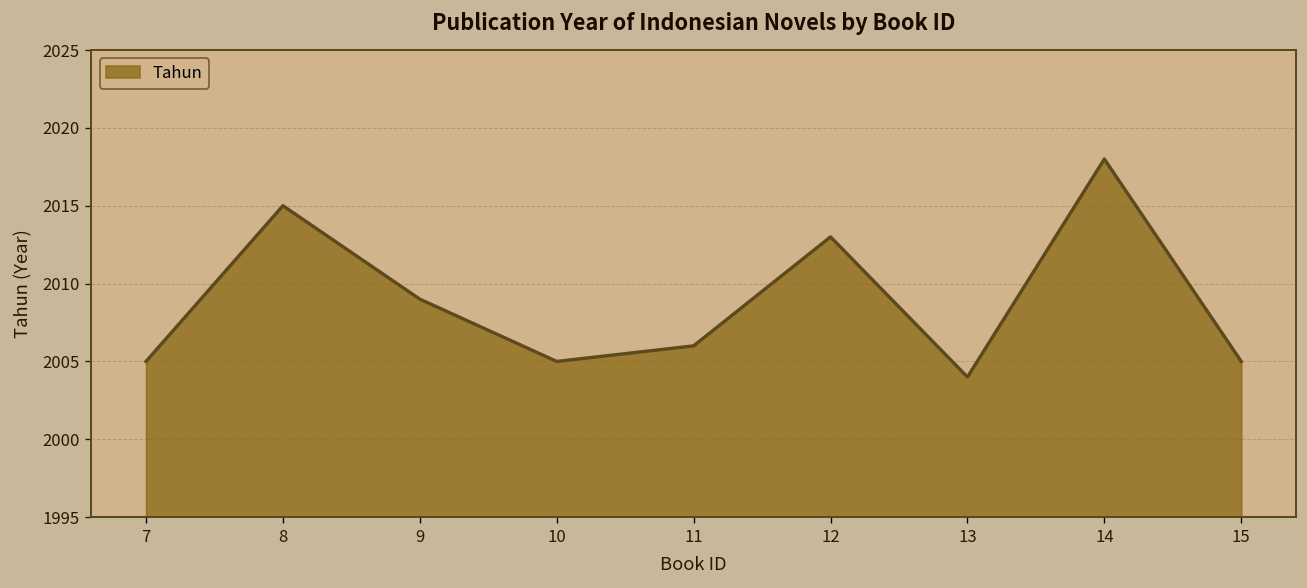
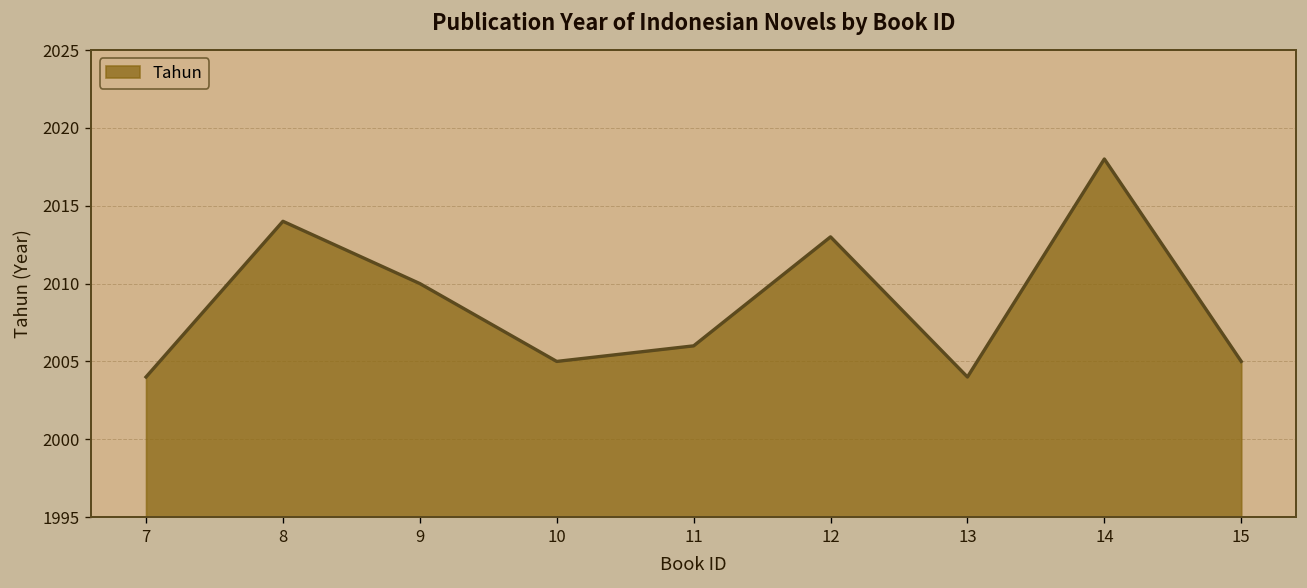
7: 2005 -> 2004
8: 2015 -> 2014
9: 2009 -> 2010
